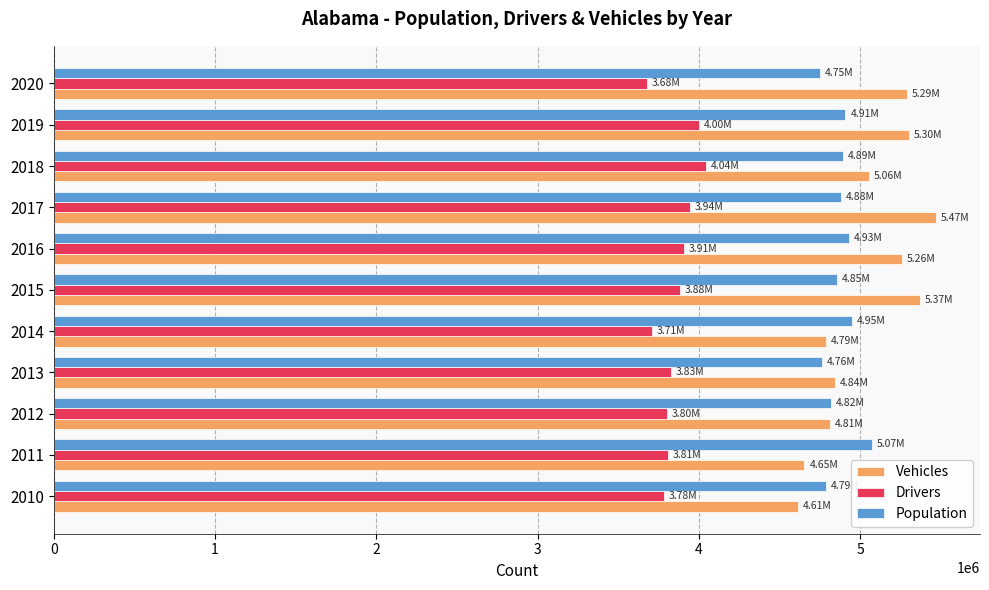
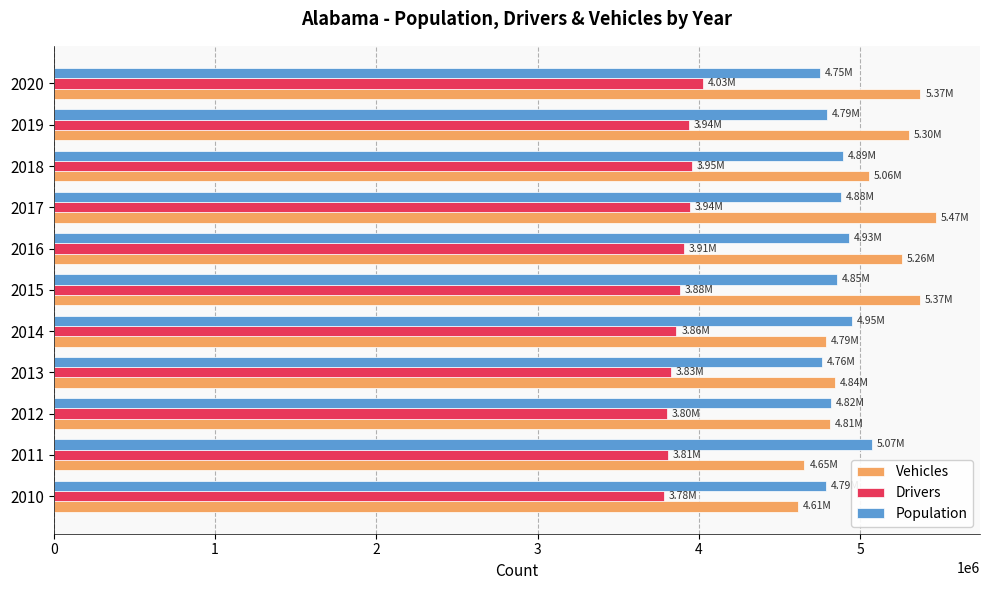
Drivers, 2020: 3.68M -> 4.03M
Vehicles, 2020: 5.29M -> 5.37M
Population, 2019: 4.91M -> 4.79M
Drivers, 2019: 4.00M -> 3.94M
Drivers, 2018: 4.04M -> 3.95M
Drivers, 2014: 3.71M -> 3.86M
